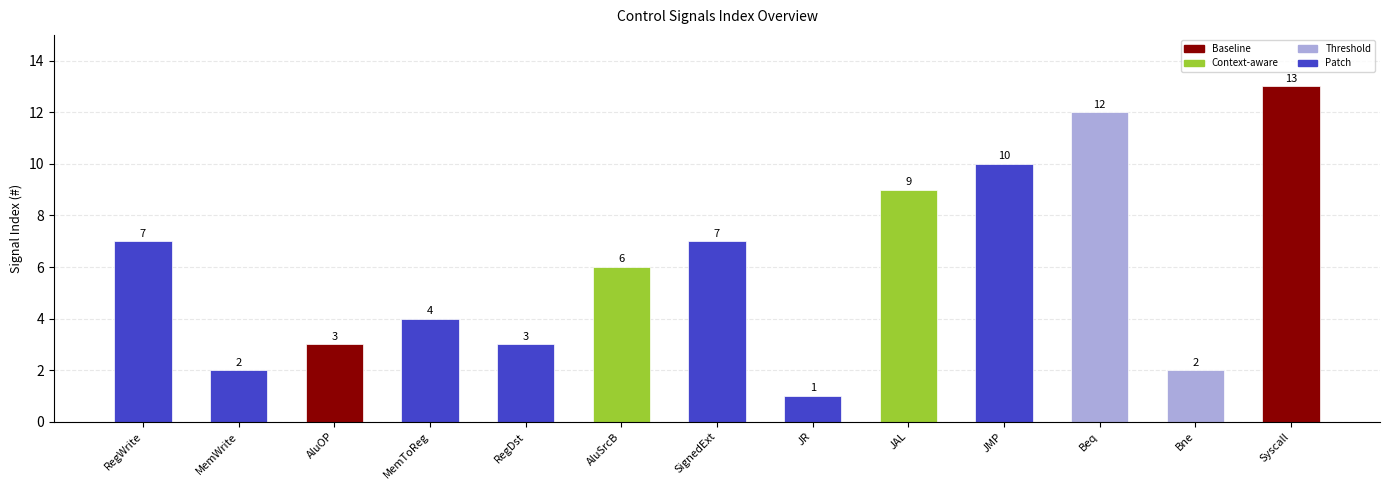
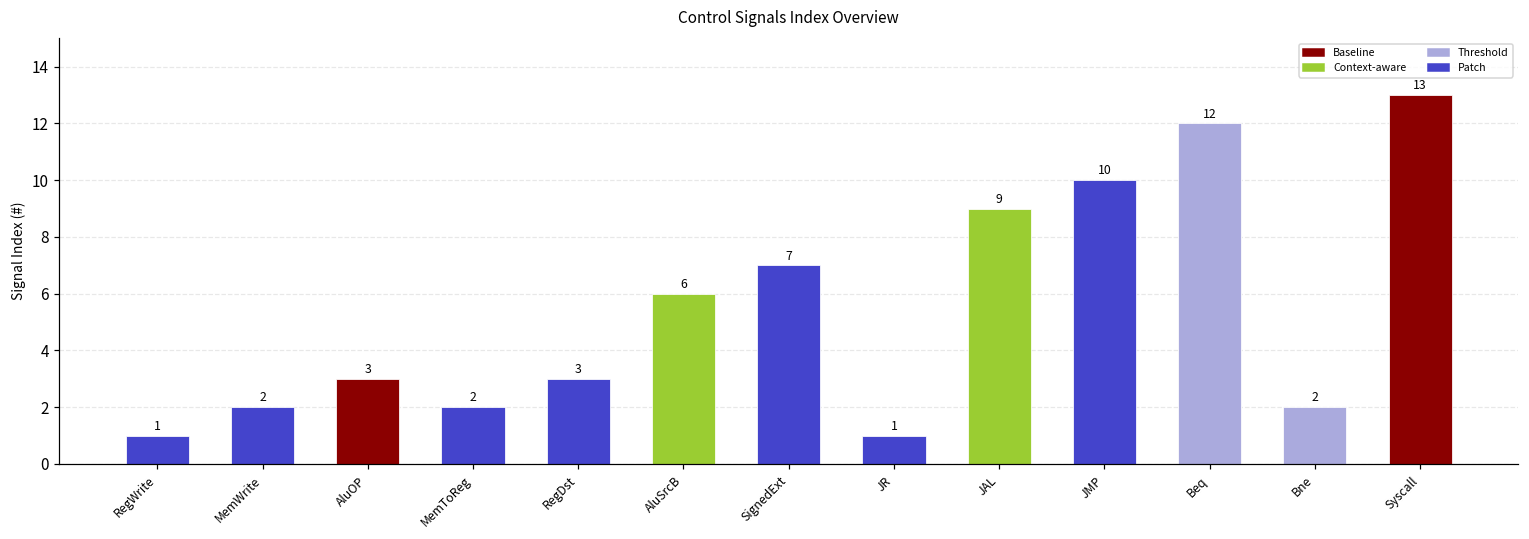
RegWrite: 7 -> 1
MemToReg: 4 -> 2
